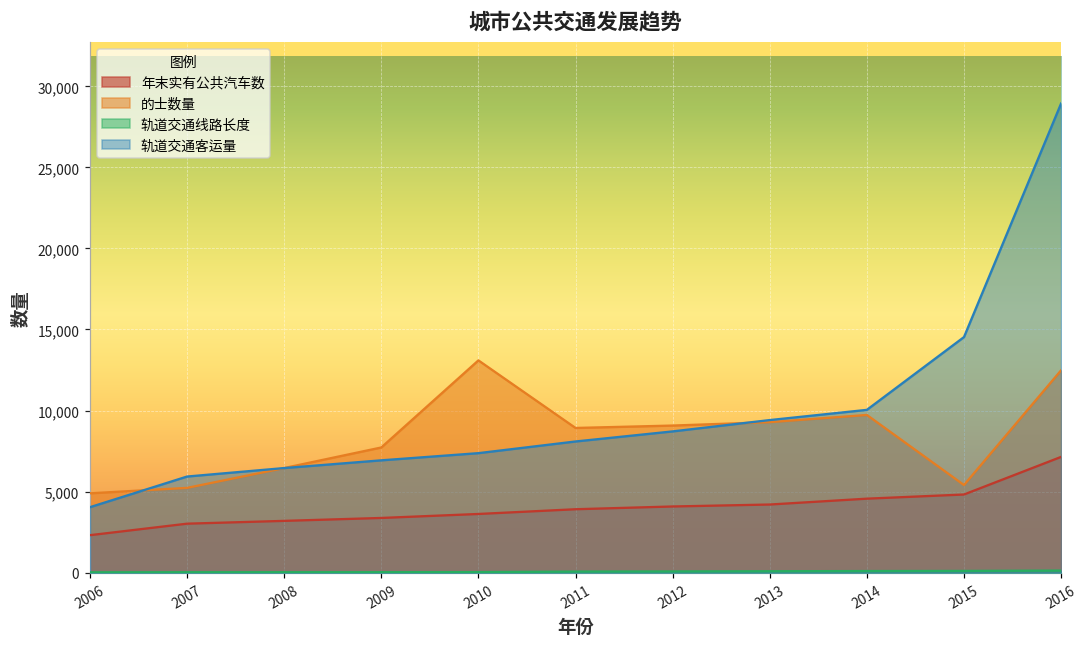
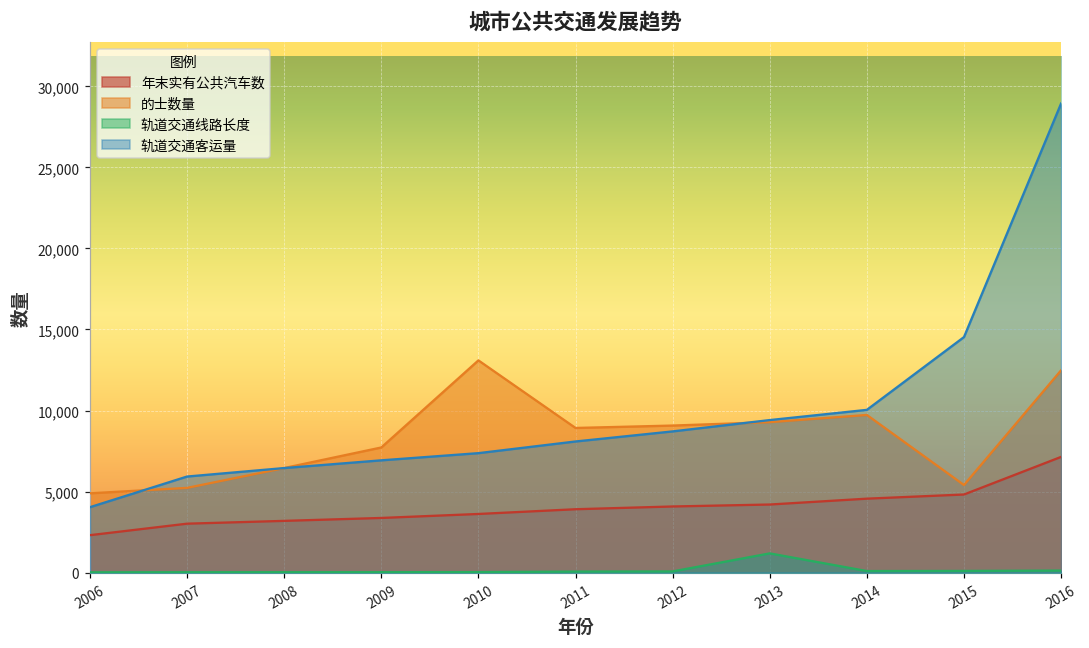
轨道交通线路长度, 2013: 100 -> 1,200
